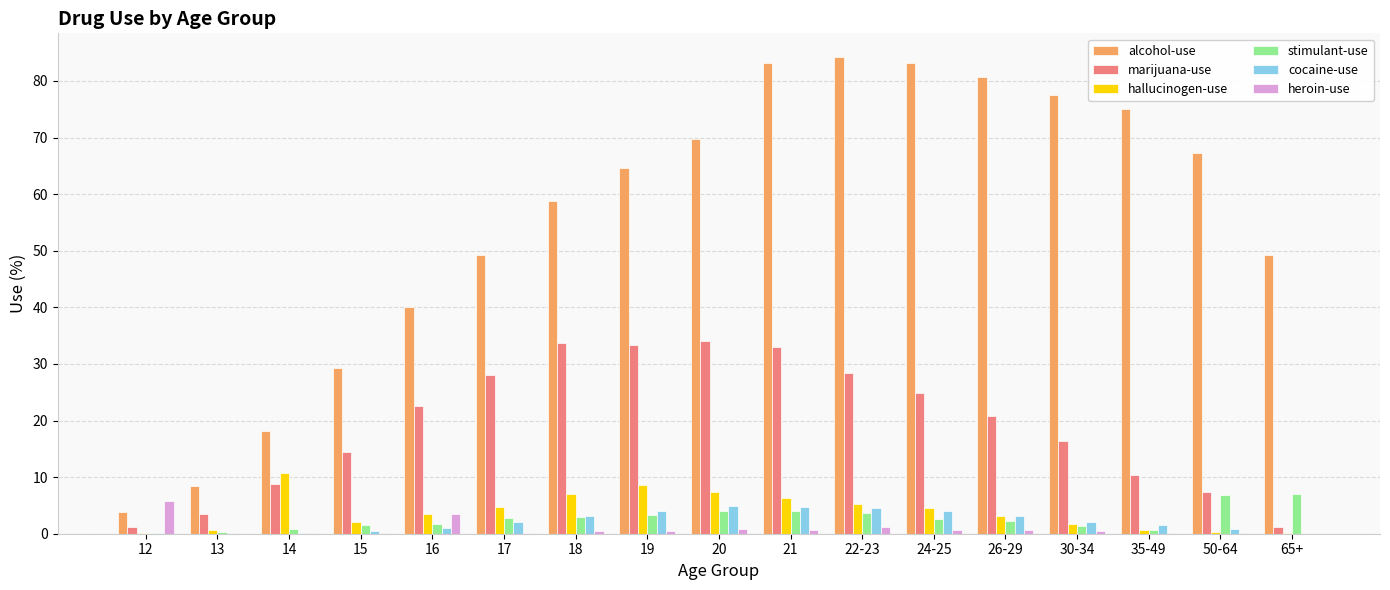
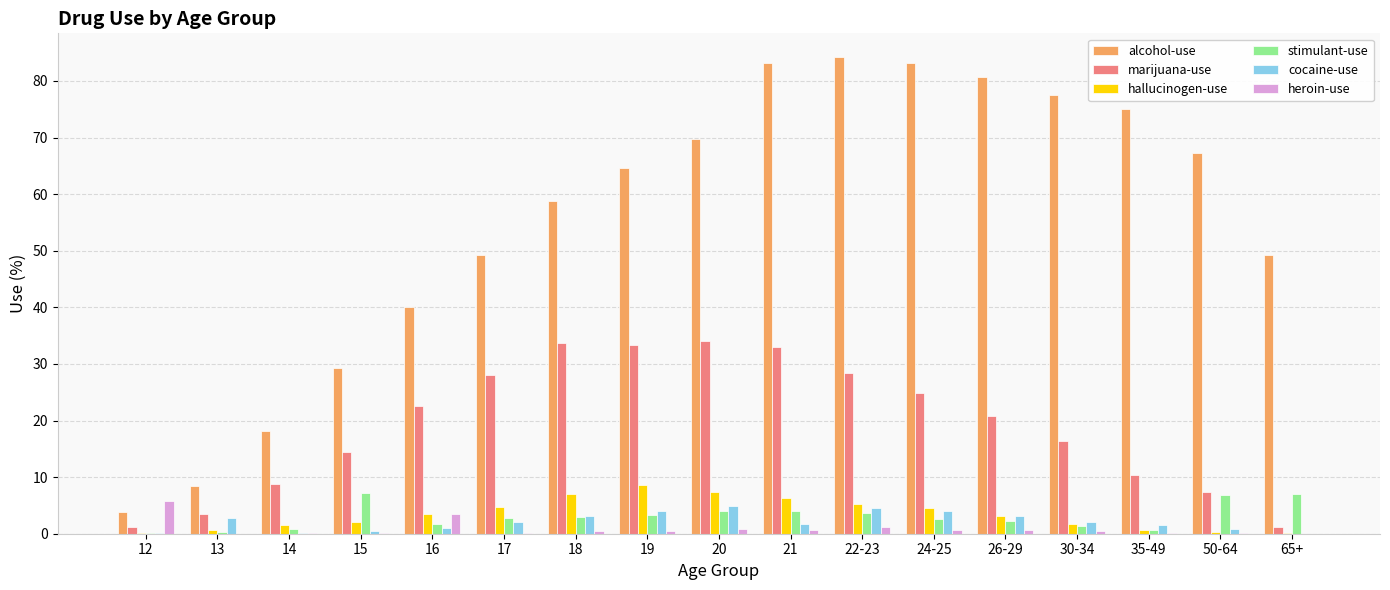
cocaine-use, 13: 0 -> 3
hallucinogen-use, 14: 11 -> 2
stimulant-use, 15: 2 -> 7
cocaine-use, 21: 5 -> 2
